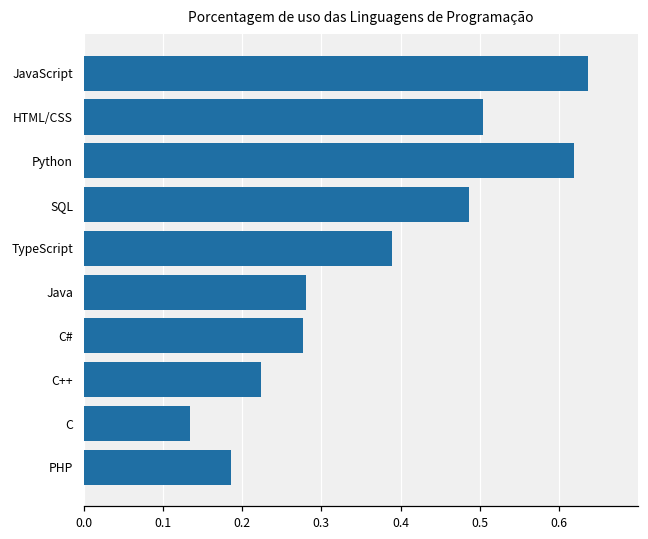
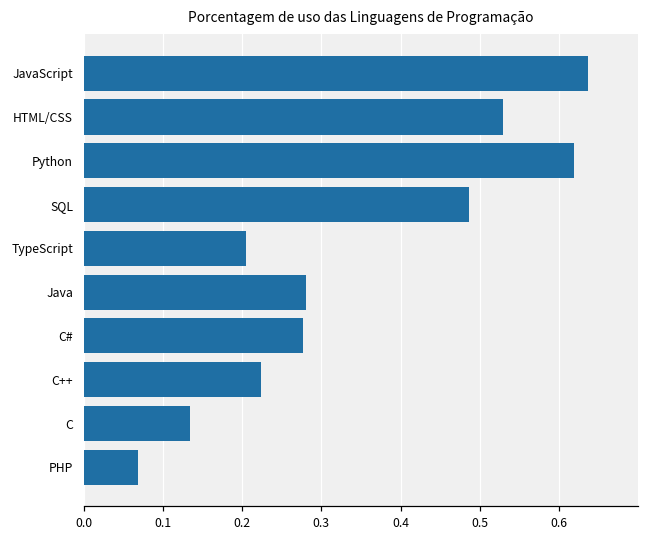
HTML/CSS: 0.50 -> 0.53
TypeScript: 0.39 -> 0.21
PHP: 0.19 -> 0.07
